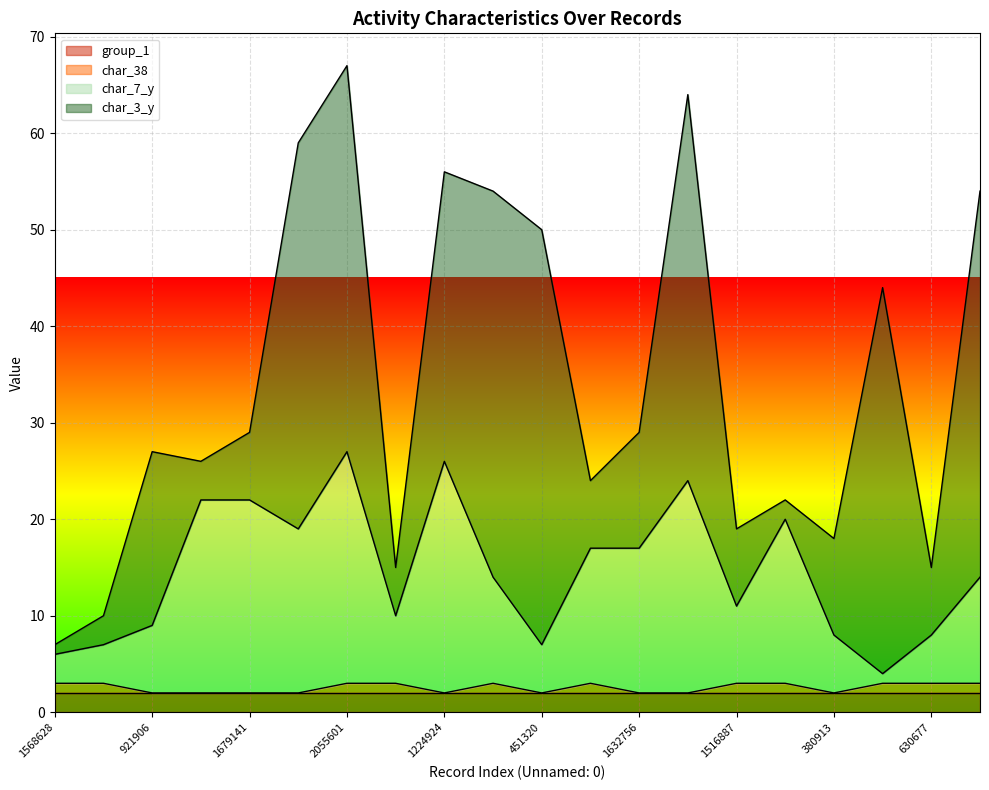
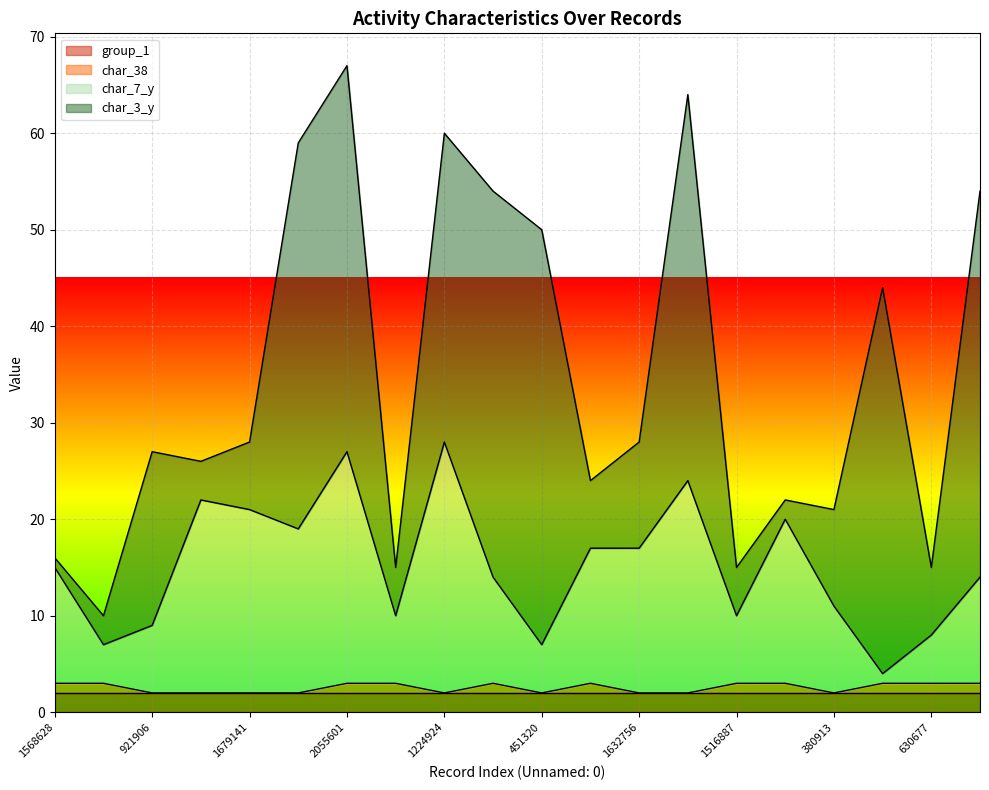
char_7_y, 1568628: 3 -> 12
char_7_y, 1679141: 20 -> 19
char_7_y, 1224924: 24 -> 26
char_3_y, 1224924: 30 -> 32
char_3_y, 1632756: 12 -> 11
char_7_y, 1516887: 8 -> 7
char_3_y, 1516887: 8 -> 5
char_7_y, 380913: 6 -> 9
